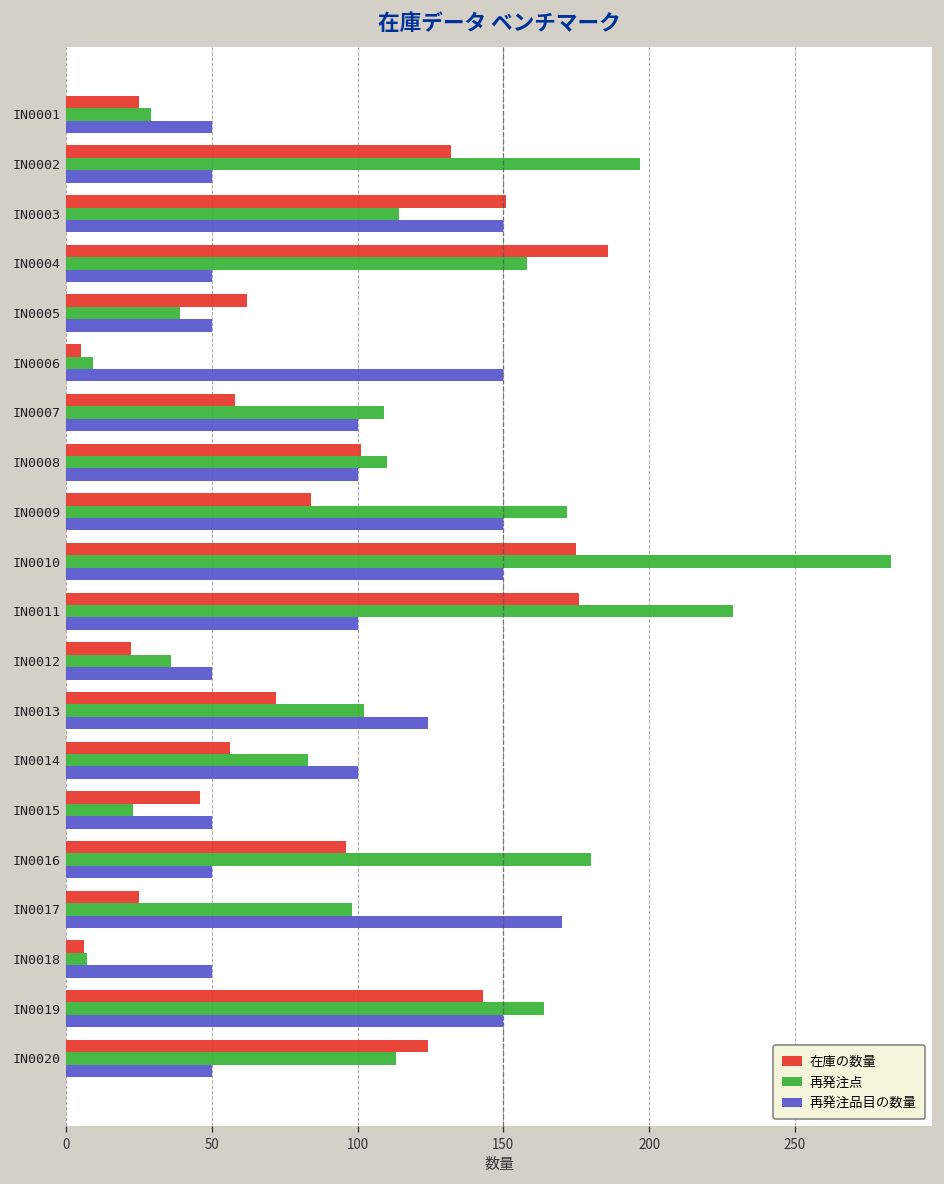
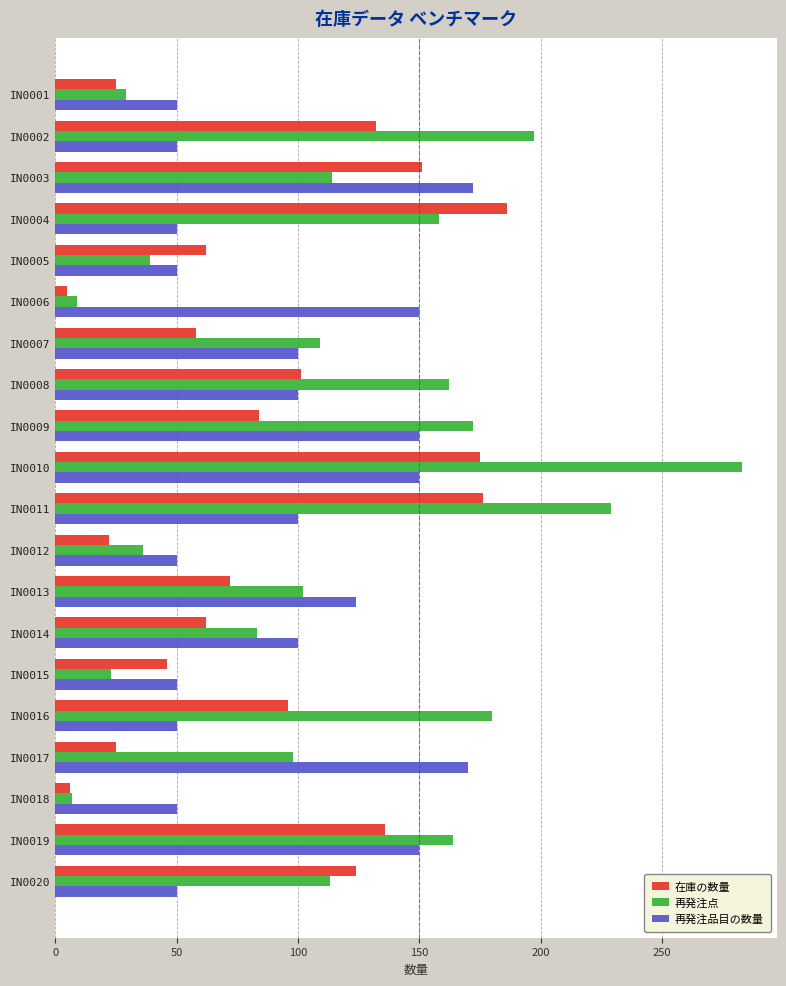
再発注品目の数量, IN0003: 150 -> 172
再発注点, IN0008: 110 -> 162
在庫の数量, IN0014: 56 -> 62
在庫の数量, IN0019: 143 -> 136
